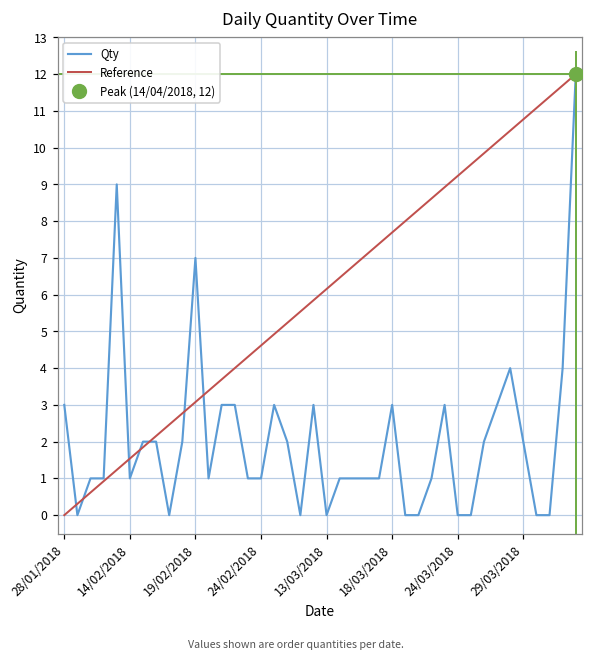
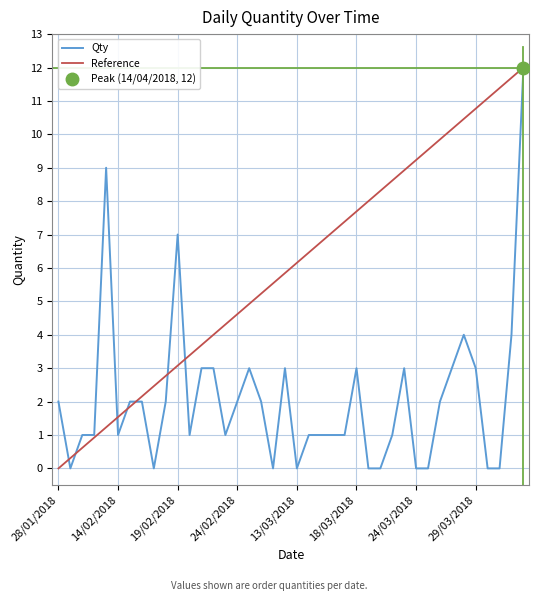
Qty, 28/01/2018: 3 -> 2
Qty, 24/02/2018: 1 -> 2
Qty, 29/03/2018: 2 -> 3
